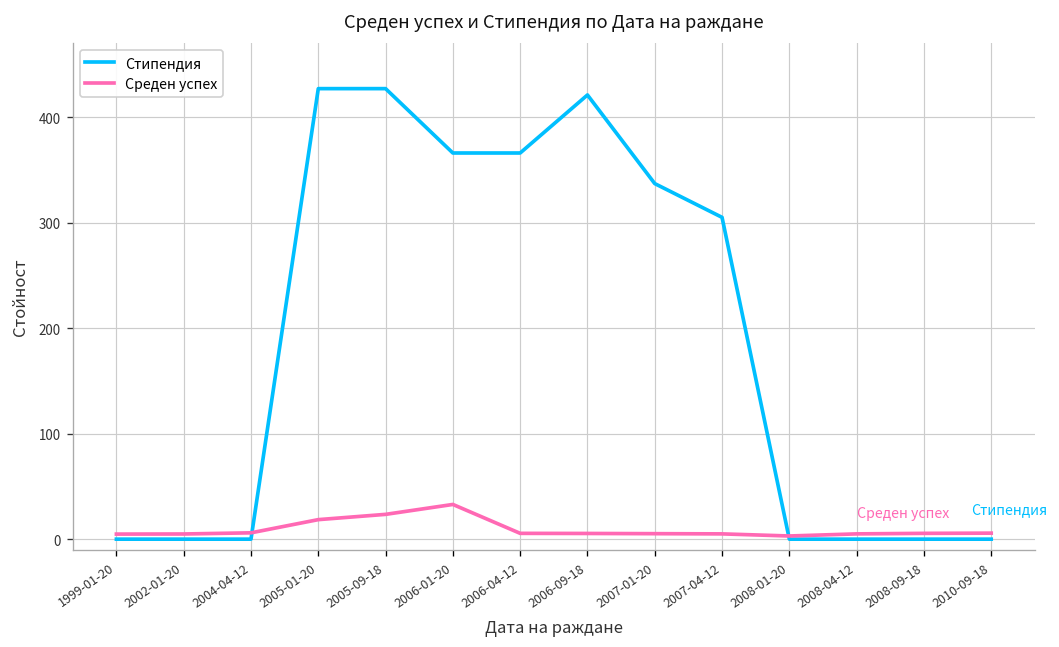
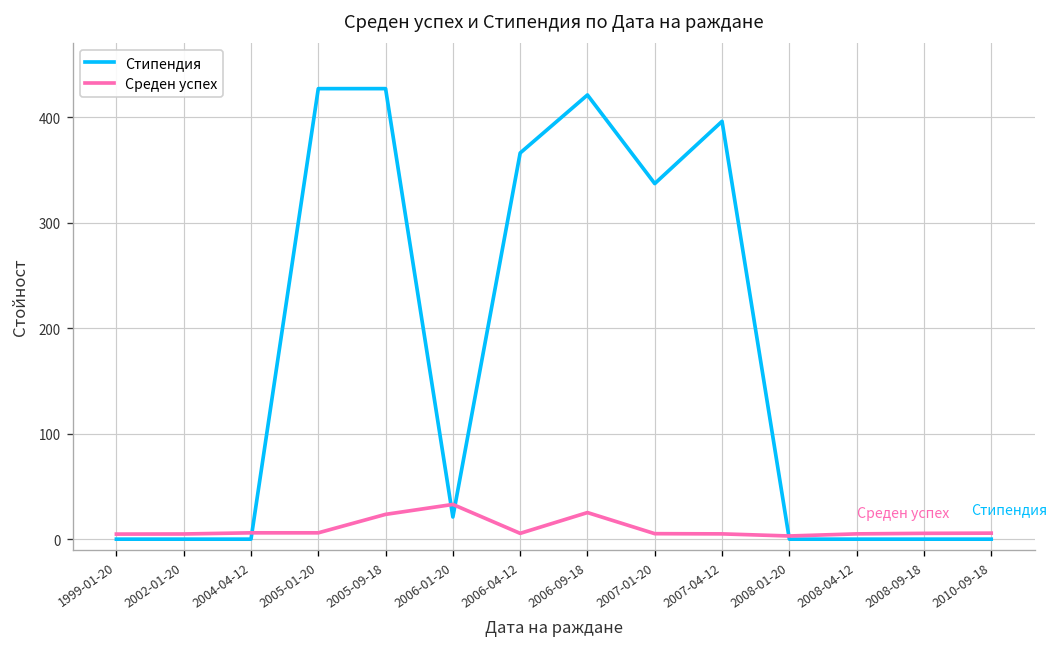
Среден успех, 2005-01-20: 20 -> 10
Стипендия, 2006-01-20: 370 -> 20
Среден успех, 2006-09-18: 10 -> 30
Стипендия, 2007-04-12: 310 -> 400
